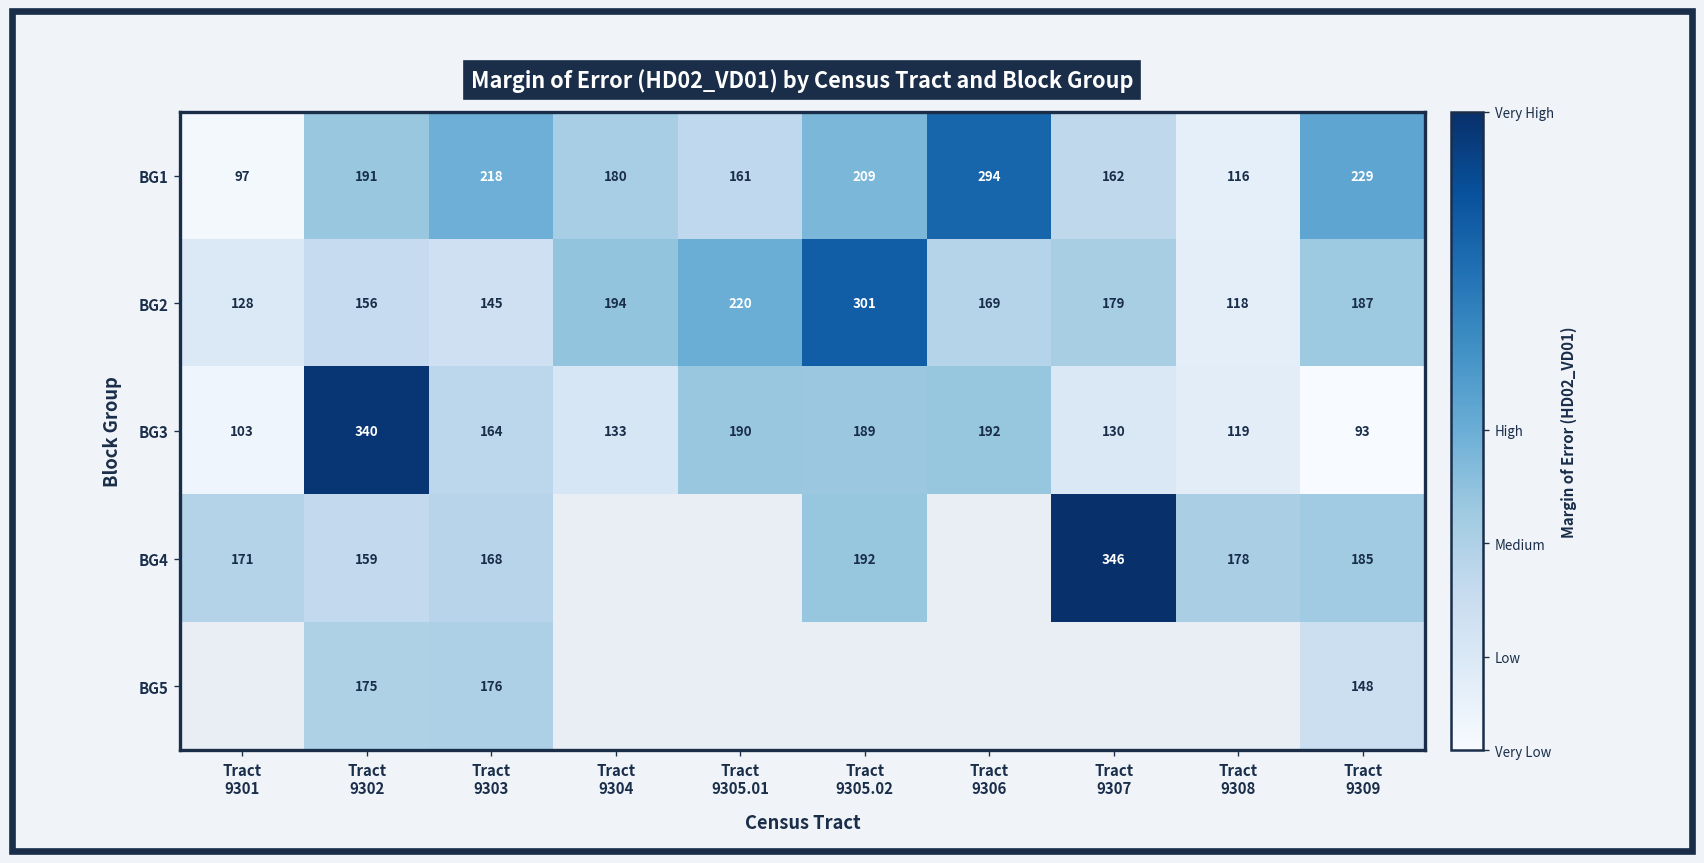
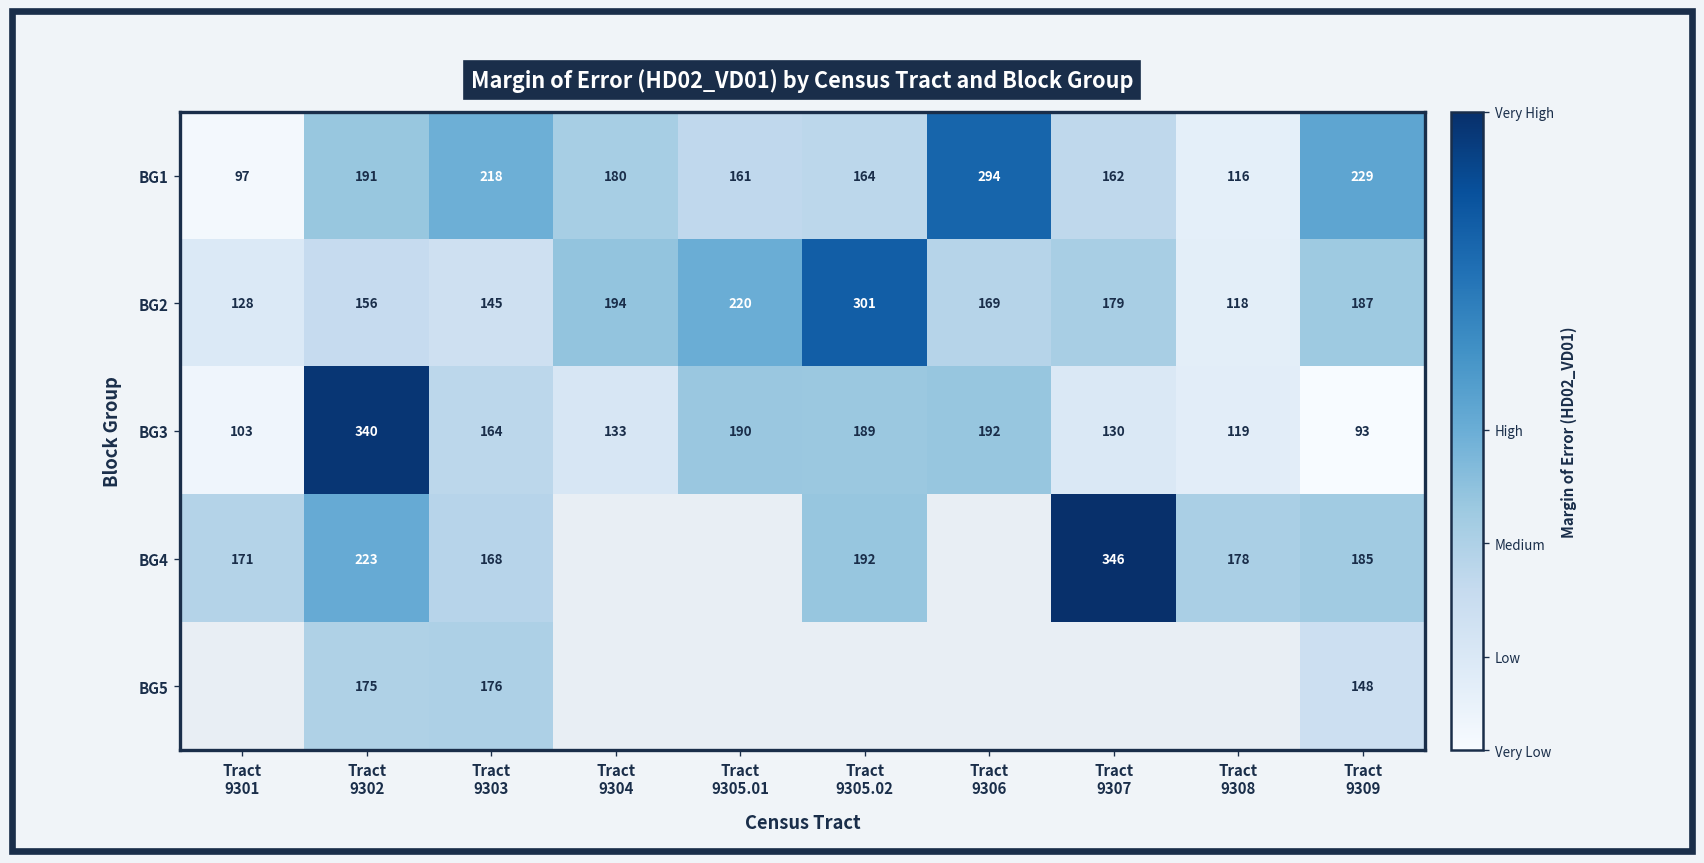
BG1, Tract 9305.02: 209 -> 164
BG4, Tract 9302: 159 -> 223
